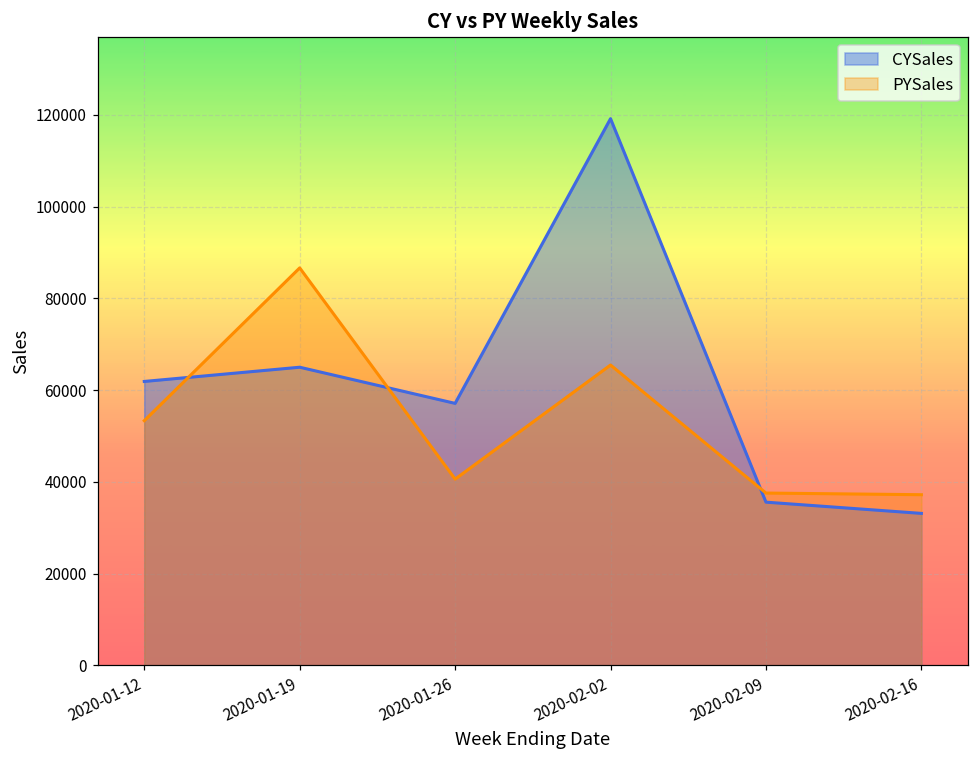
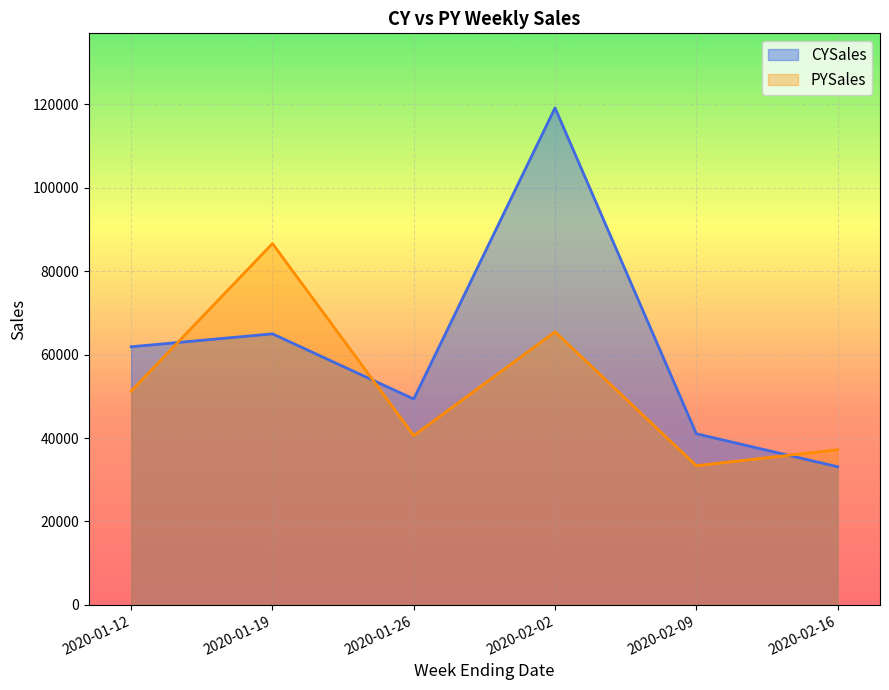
PYSales, 2020-01-12: 53000 -> 51000
CYSales, 2020-01-26: 57000 -> 49000
CYSales, 2020-02-09: 36000 -> 41000
PYSales, 2020-02-09: 38000 -> 33000
